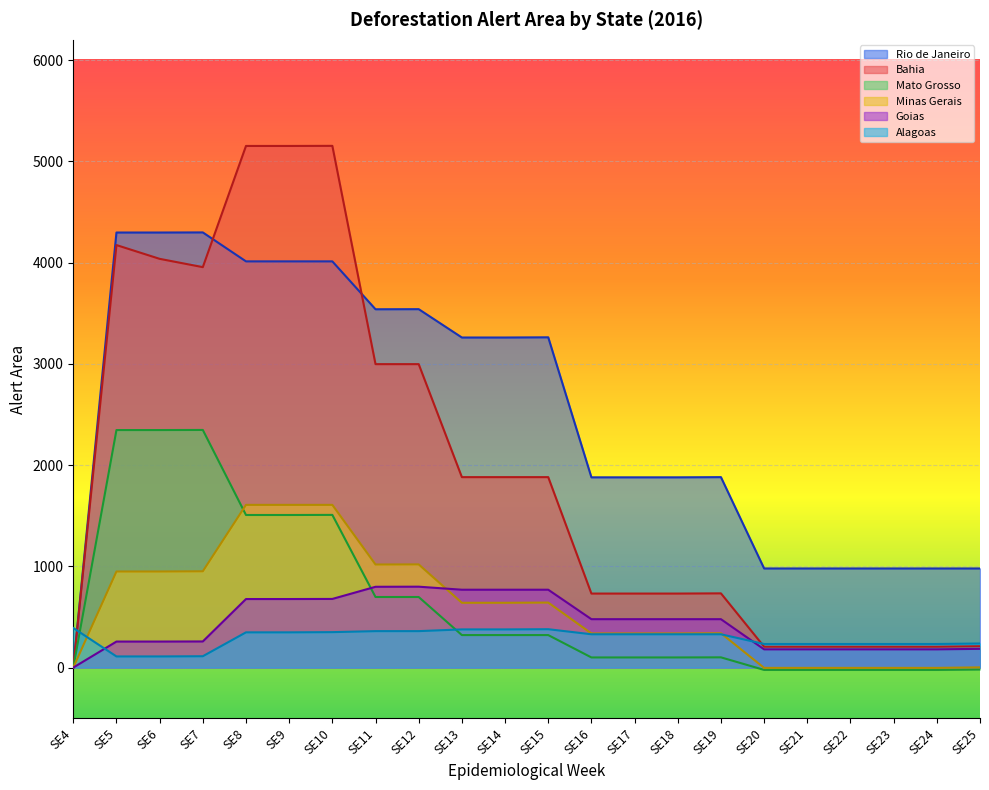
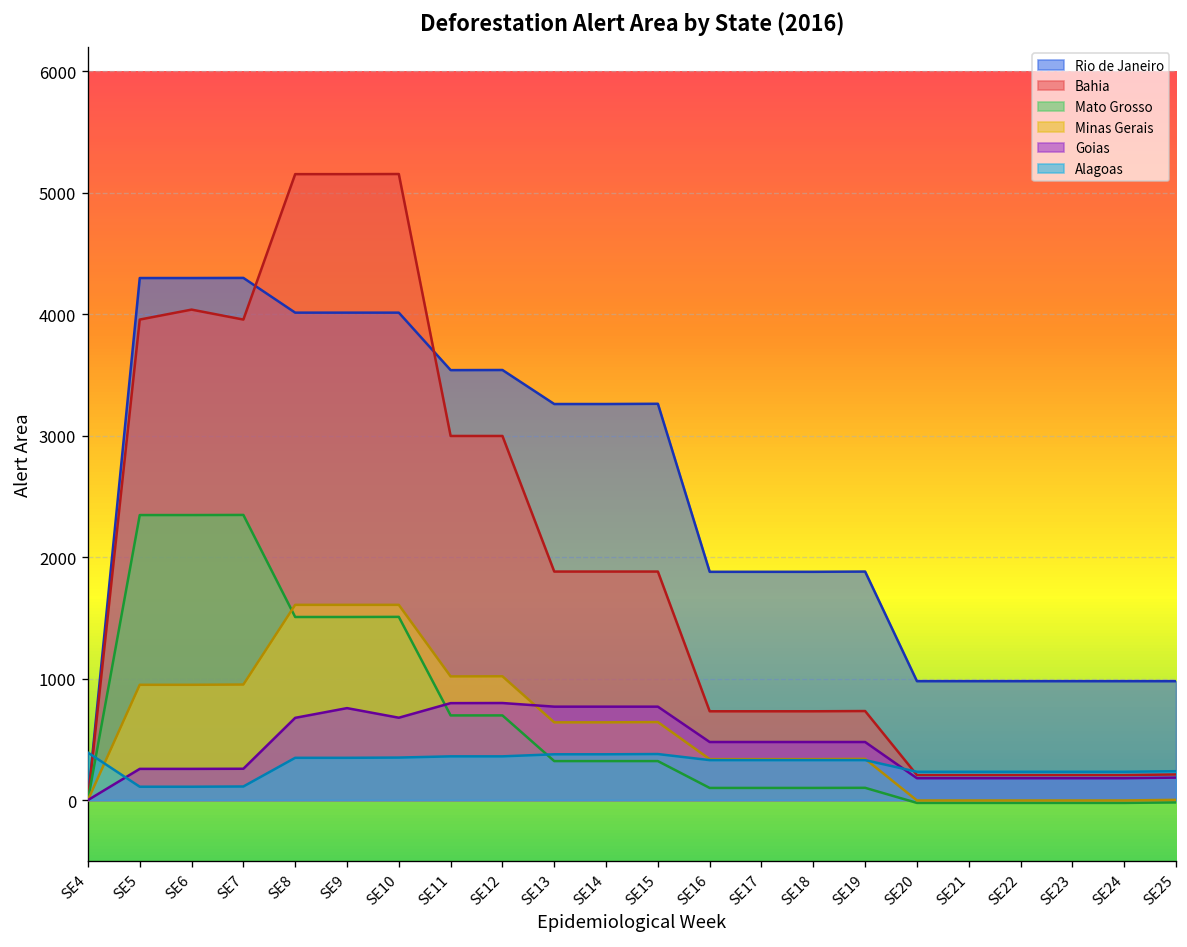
Bahia, SE5: 4170 -> 3960
Goias, SE9: 680 -> 760
